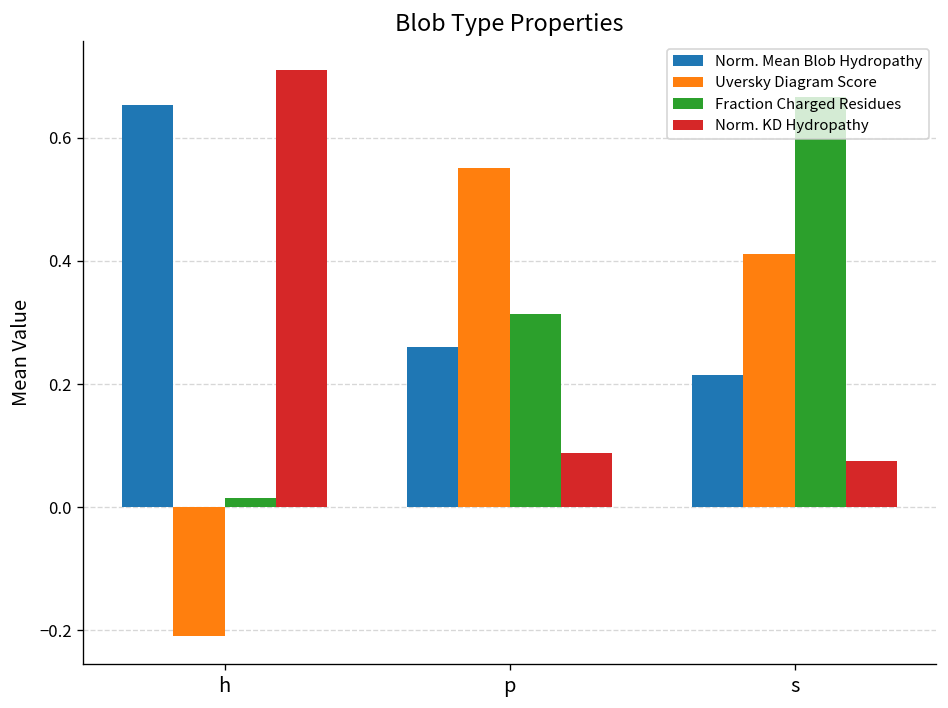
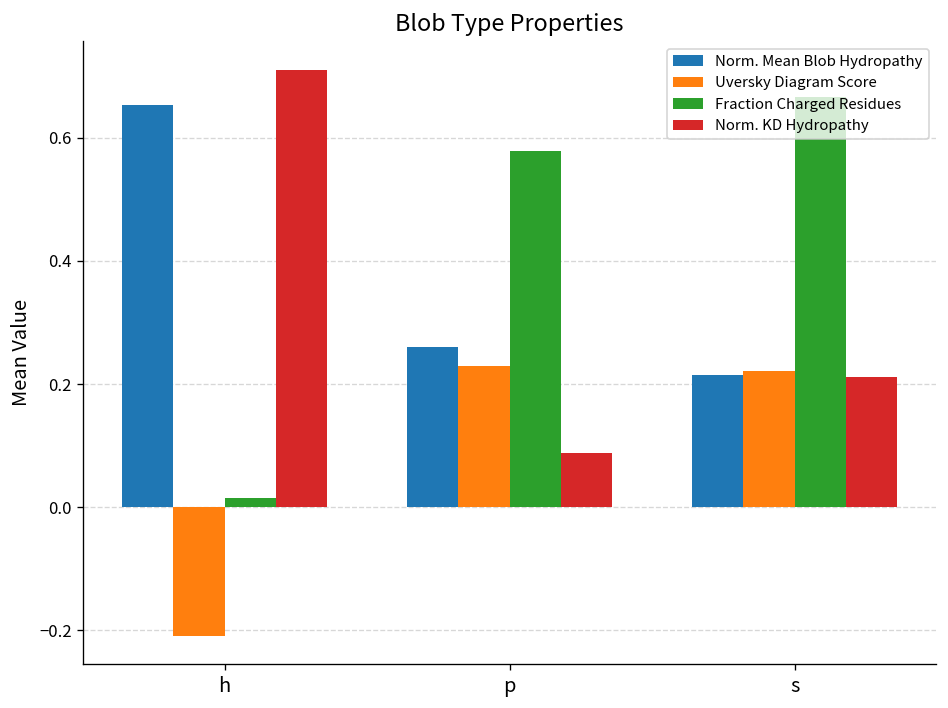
Uversky Diagram Score, p: 0.55 -> 0.23
Fraction Charged Residues, p: 0.31 -> 0.58
Uversky Diagram Score, s: 0.41 -> 0.22
Norm. KD Hydropathy, s: 0.07 -> 0.21
